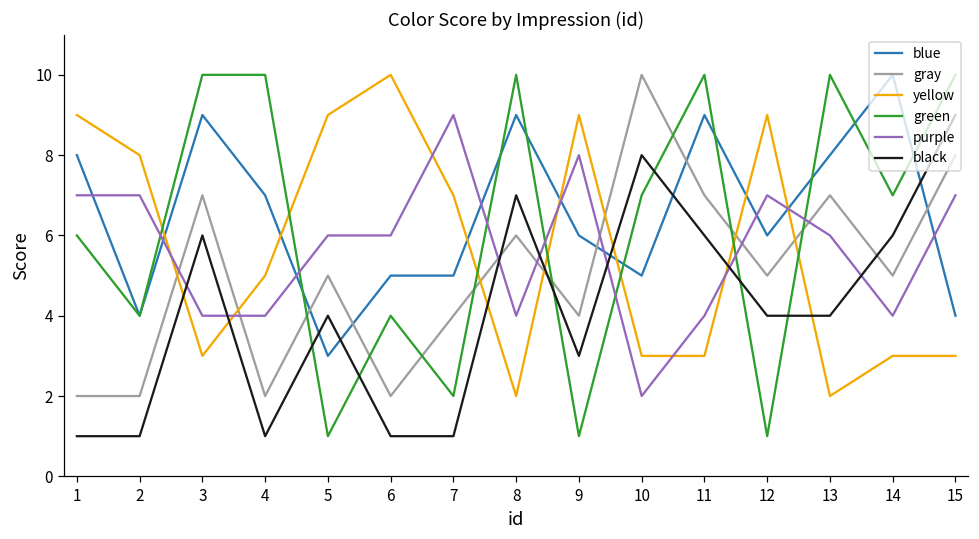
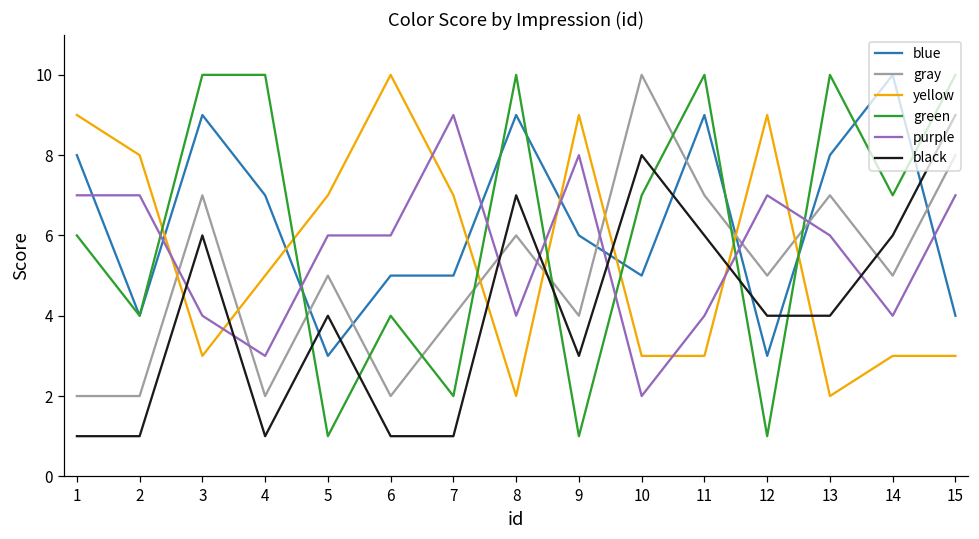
purple, 4: 4 -> 3
yellow, 5: 9 -> 7
blue, 12: 6 -> 3
